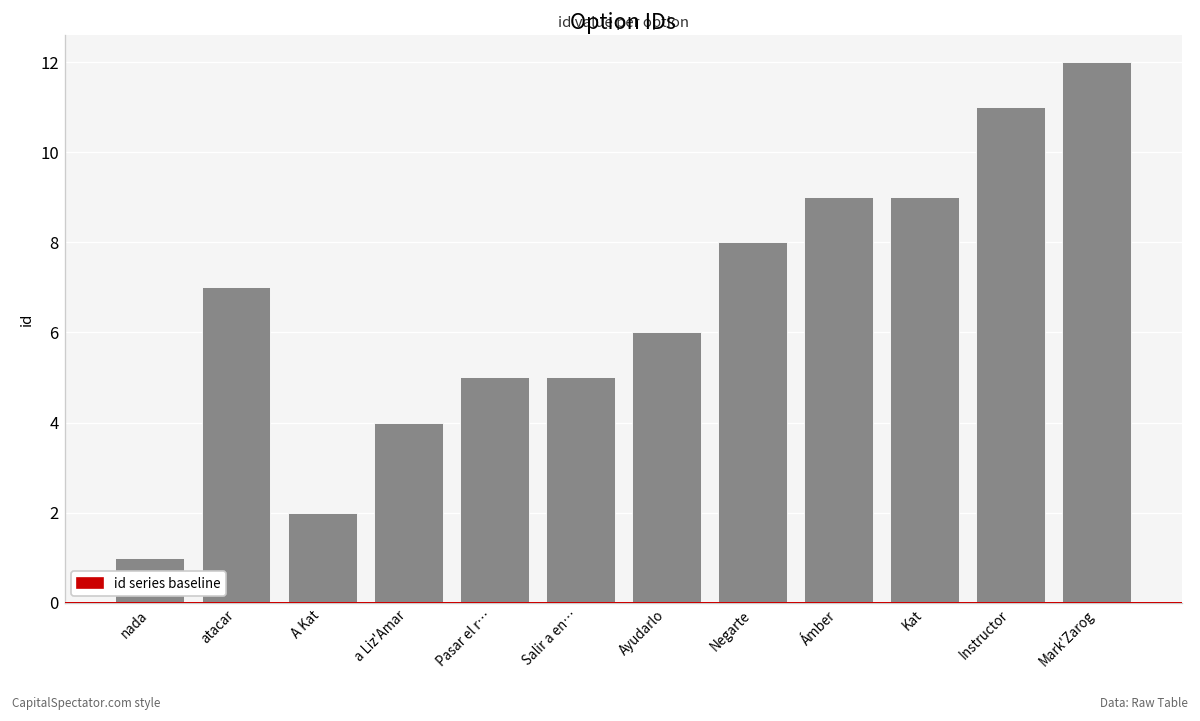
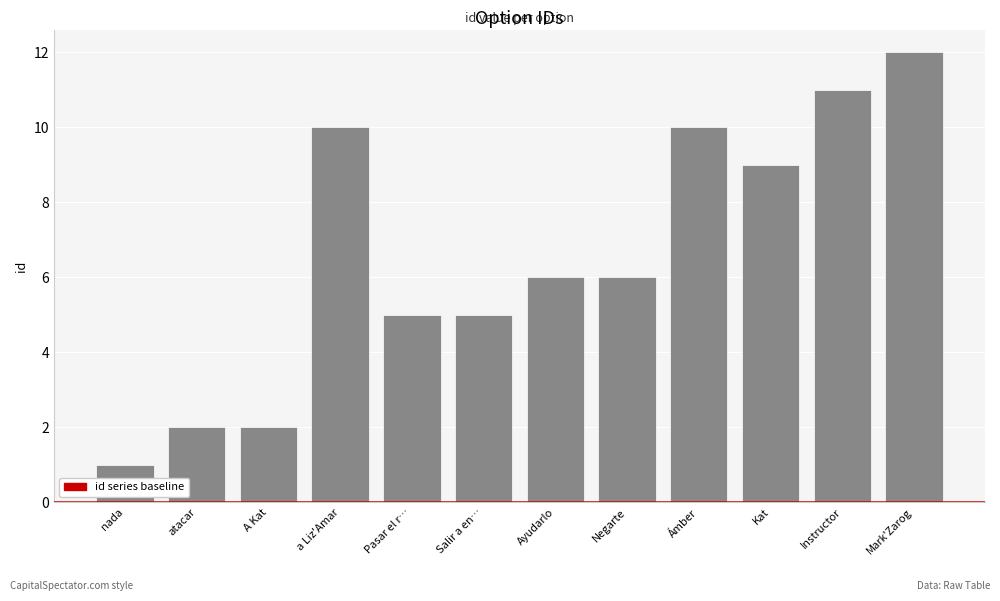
atacar: 7 -> 2
a Liz'Amar: 4 -> 10
Negarte: 8 -> 6
Ámber: 9 -> 10
